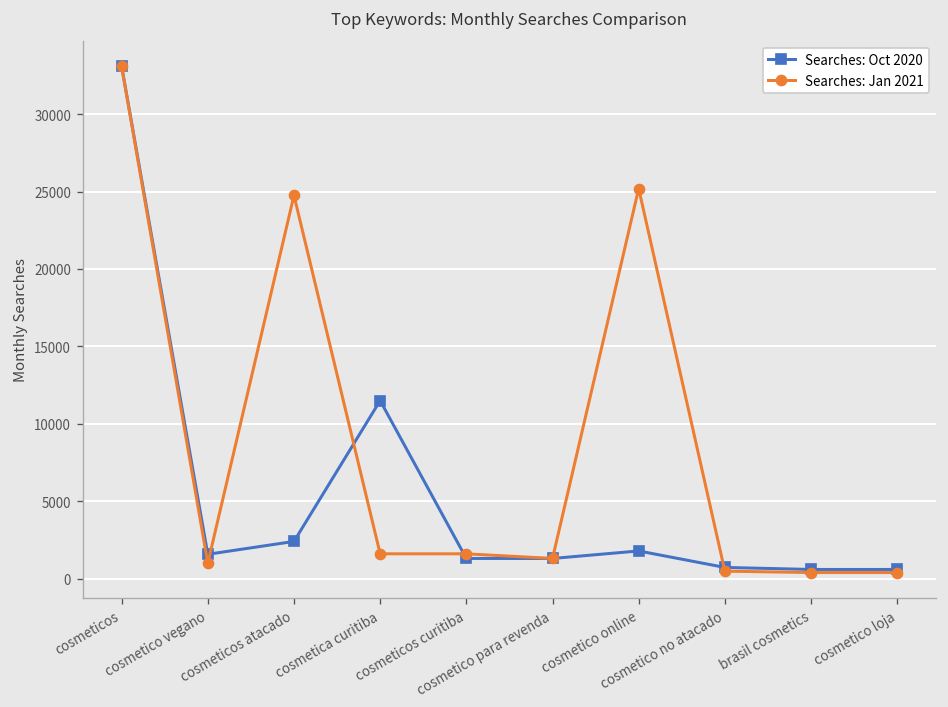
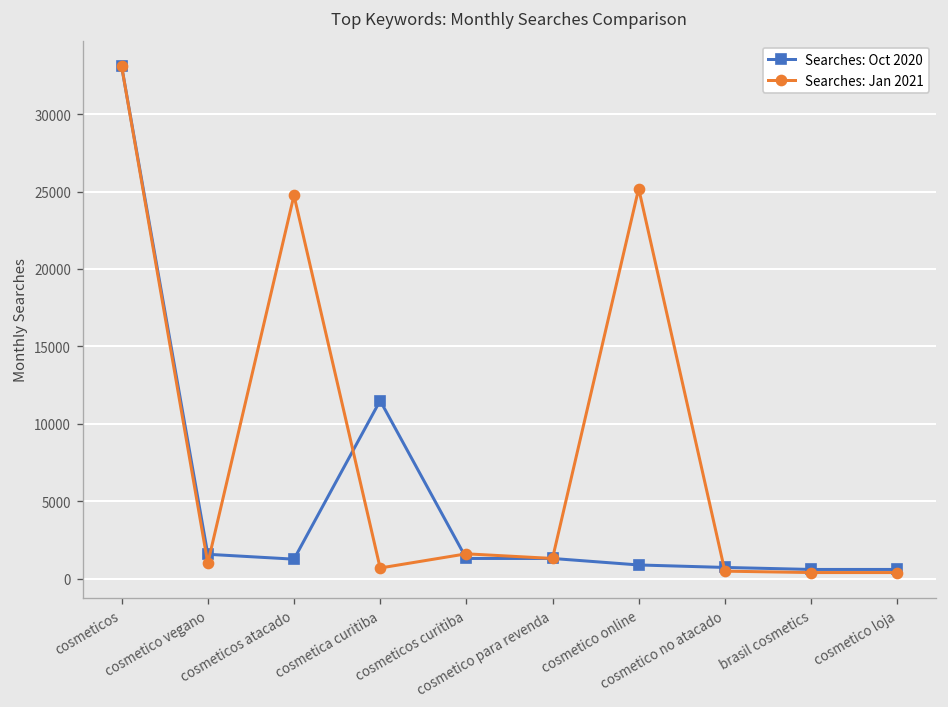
Searches: Oct 2020, cosmeticos atacado: 2400 -> 1300
Searches: Jan 2021, cosmetica curitiba: 1600 -> 700
Searches: Oct 2020, cosmetico online: 1800 -> 900
